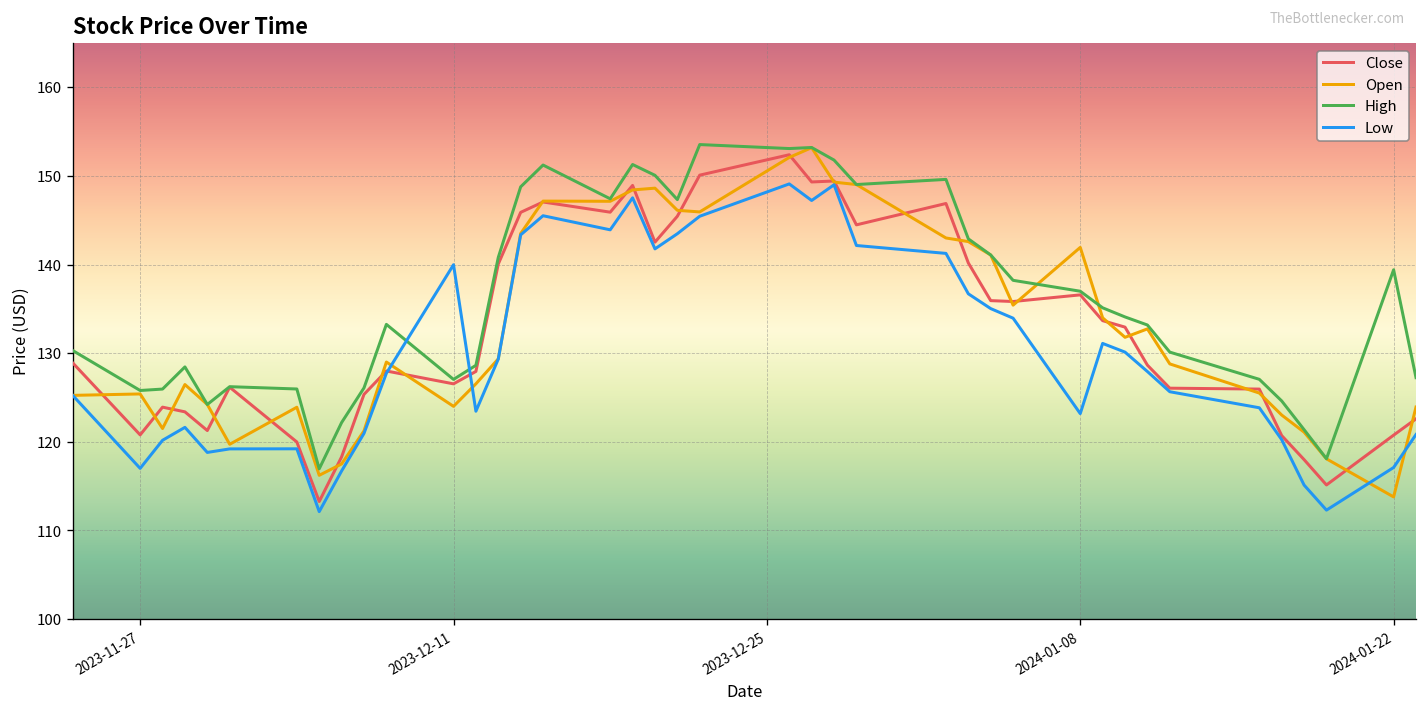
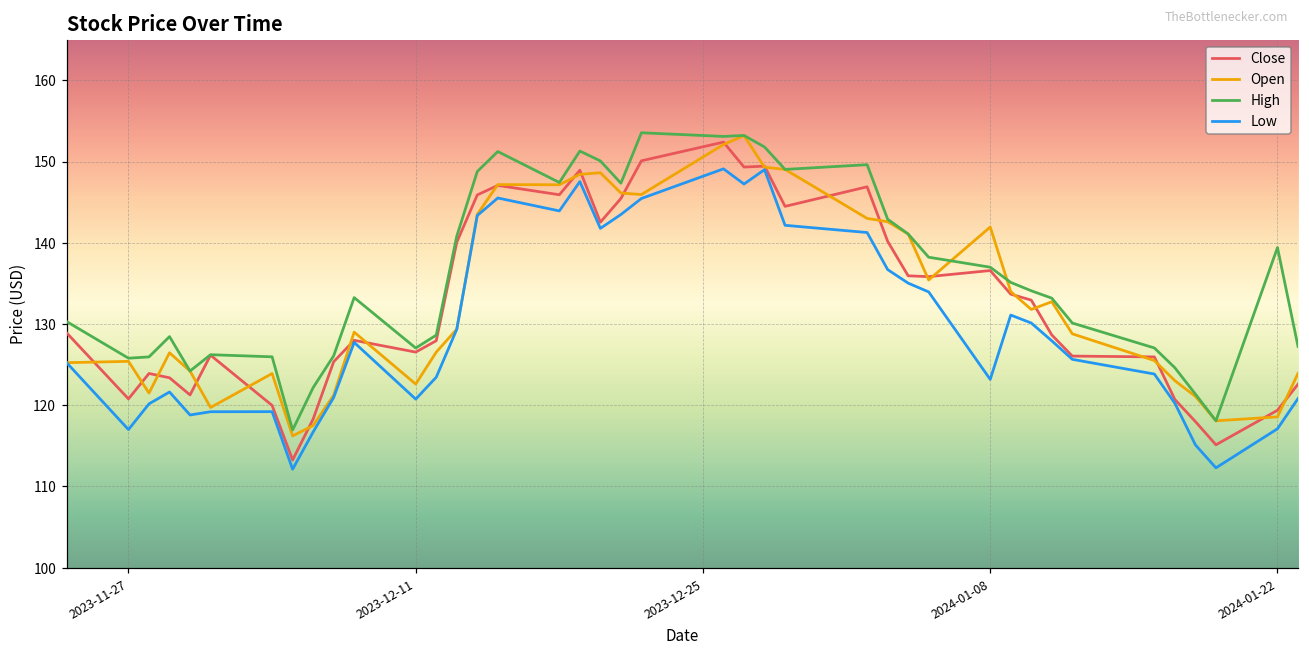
Open, 2023-12-11: 124 -> 123
Low, 2023-12-11: 140 -> 121
Close, 2024-01-22: 121 -> 119
Open, 2024-01-22: 114 -> 119
